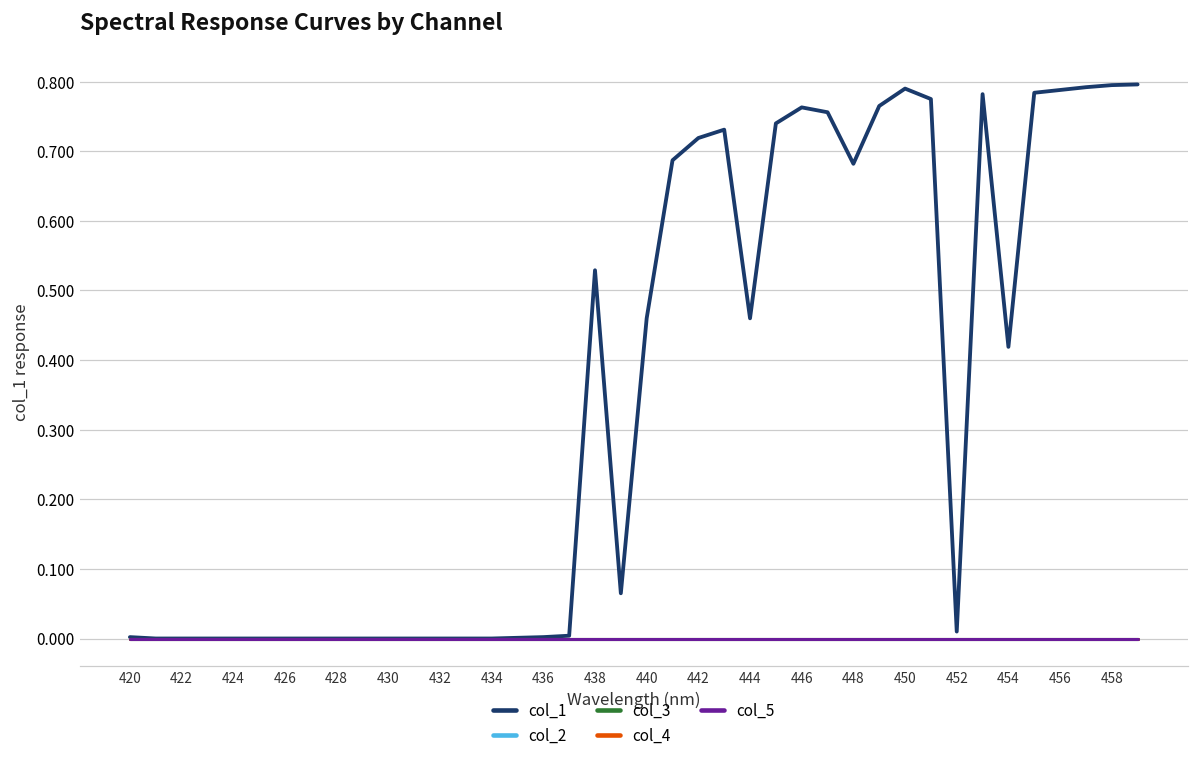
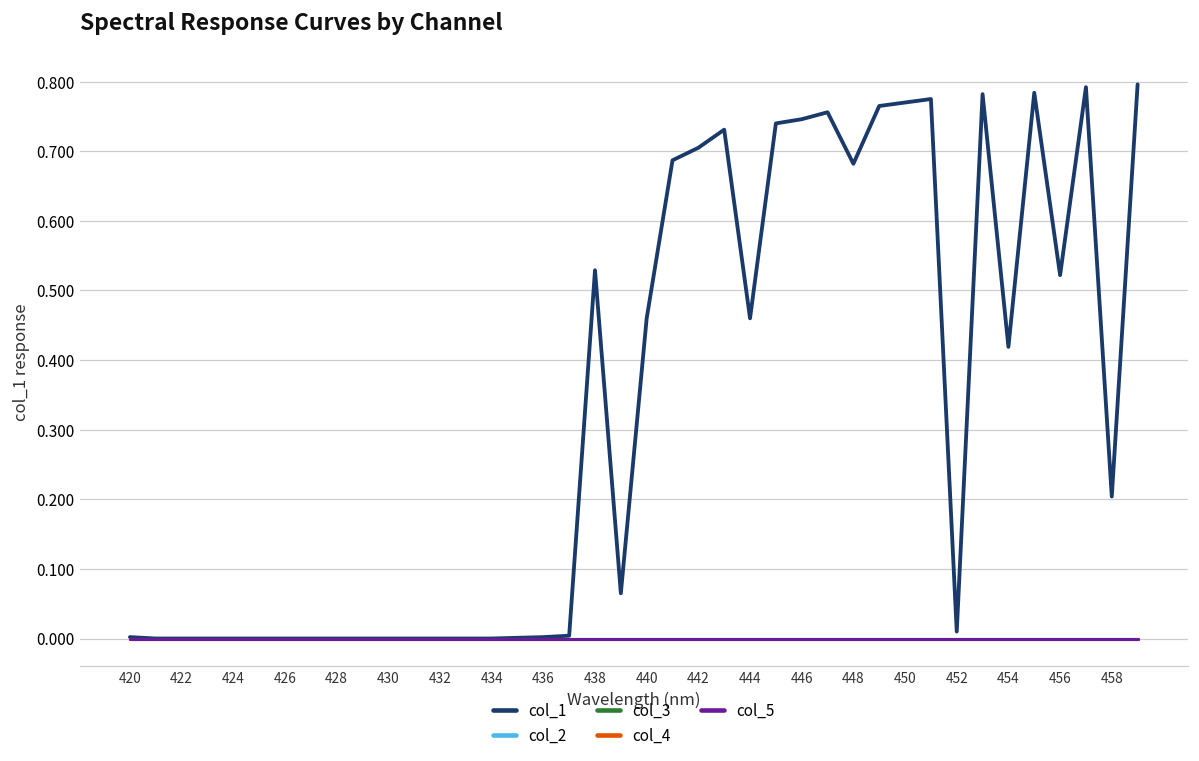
col_1, 442: 0.72 -> 0.71
col_1, 446: 0.76 -> 0.75
col_1, 450: 0.79 -> 0.77
col_1, 456: 0.79 -> 0.52
col_1, 458: 0.80 -> 0.20
